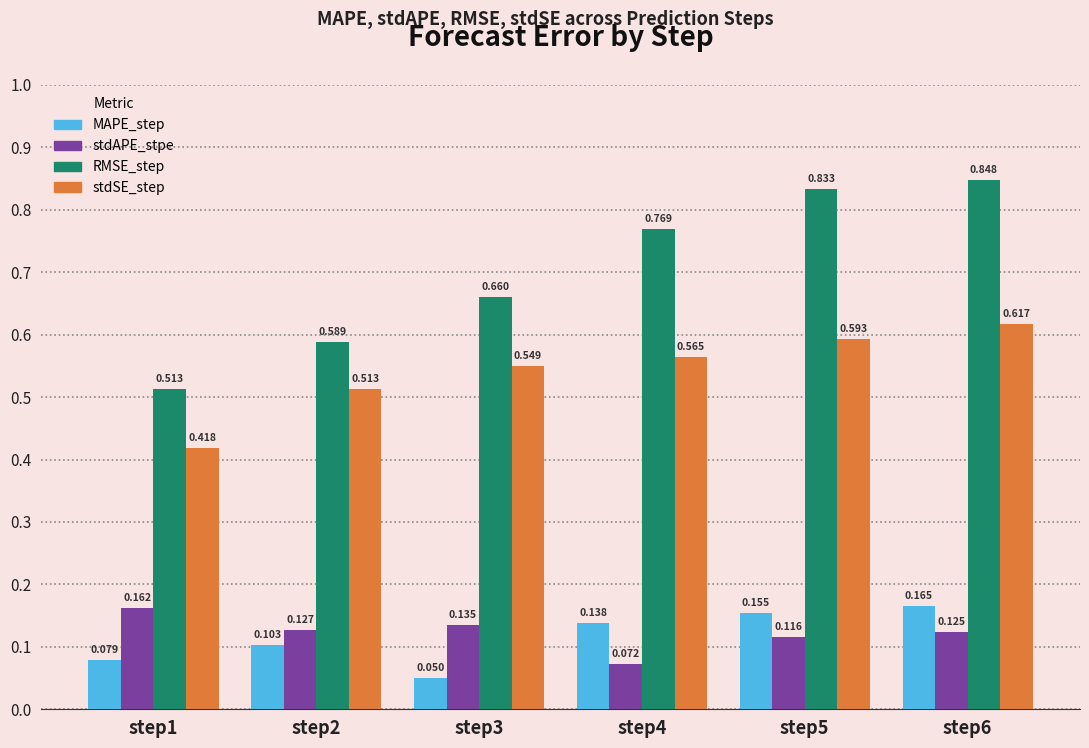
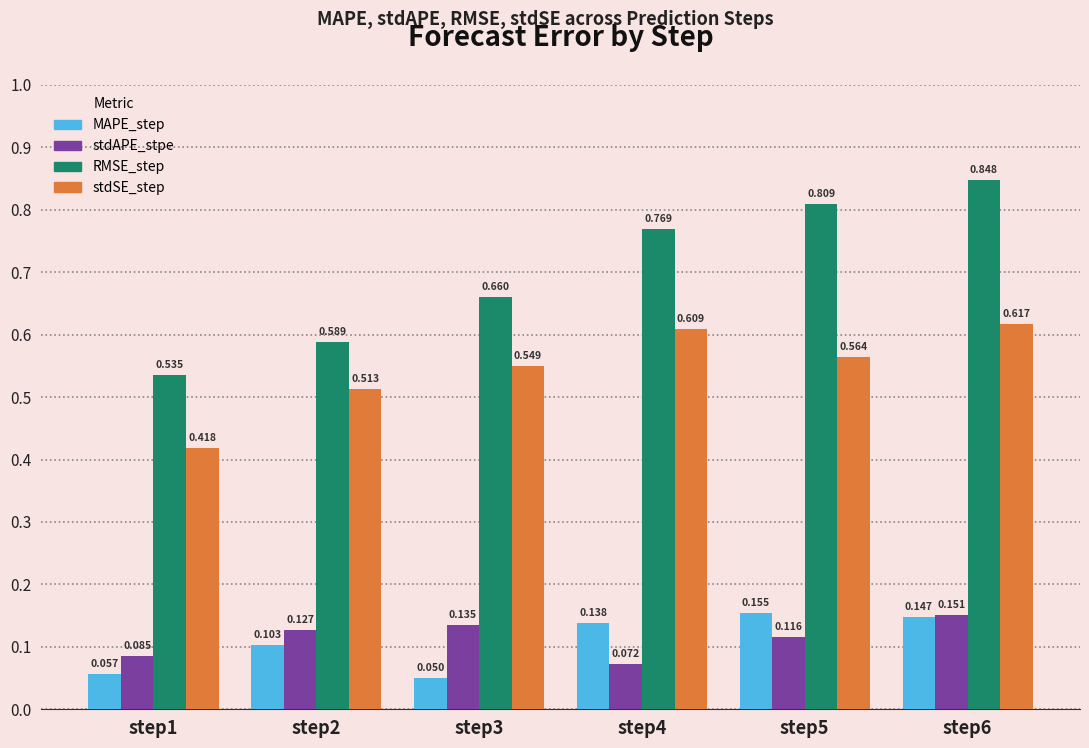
MAPE_step, step1: 0.079 -> 0.057
stdAPE_stpe, step1: 0.162 -> 0.085
RMSE_step, step1: 0.513 -> 0.535
stdSE_step, step4: 0.565 -> 0.609
RMSE_step, step5: 0.833 -> 0.809
stdSE_step, step5: 0.593 -> 0.564
MAPE_step, step6: 0.165 -> 0.147
stdAPE_stpe, step6: 0.125 -> 0.151
